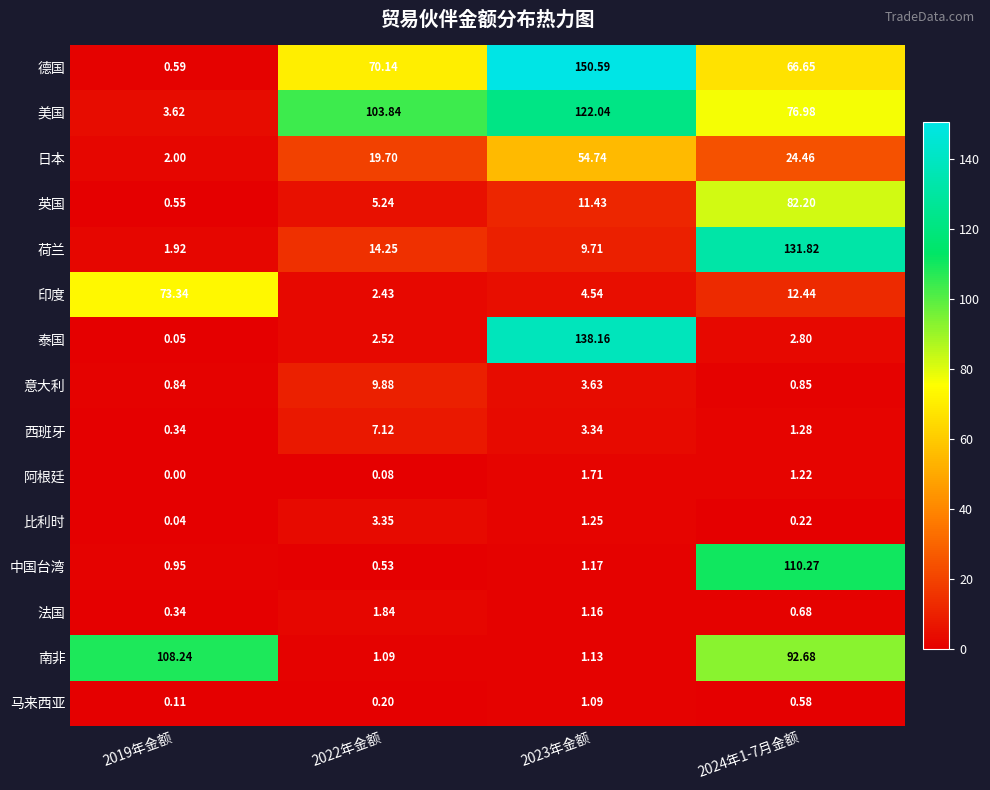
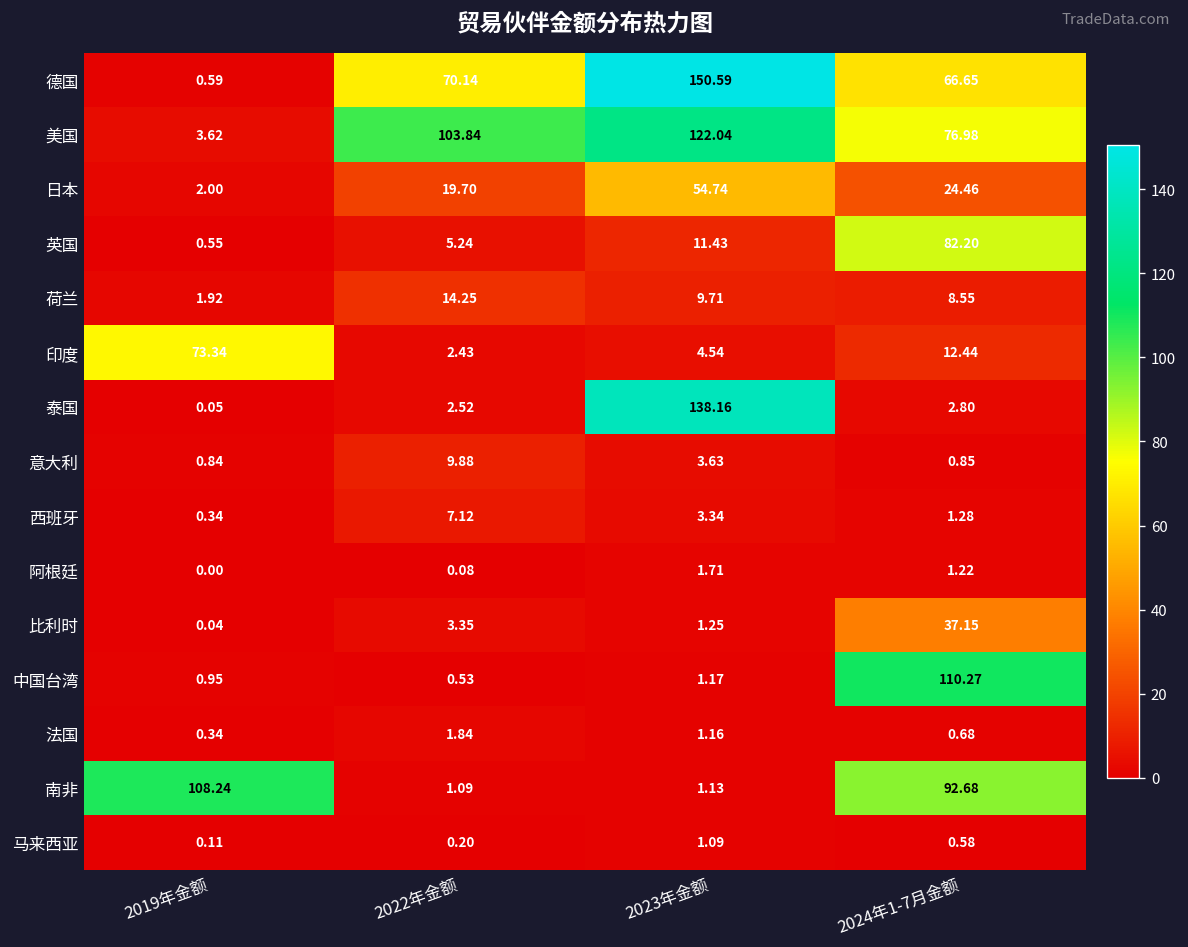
荷兰, 2024年1-7月金额: 131.82 -> 8.55
比利时, 2024年1-7月金额: 0.22 -> 37.15
